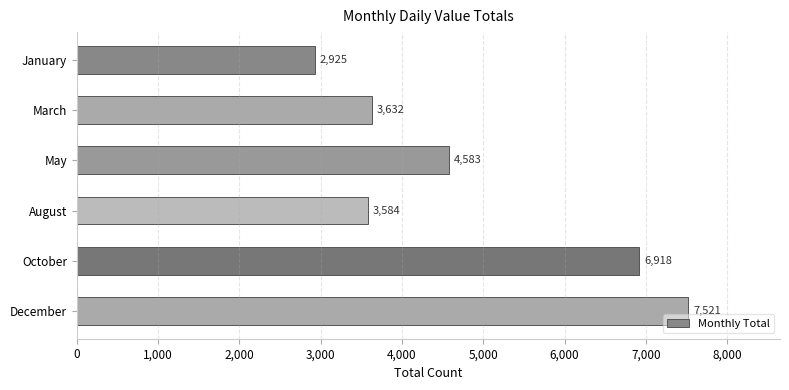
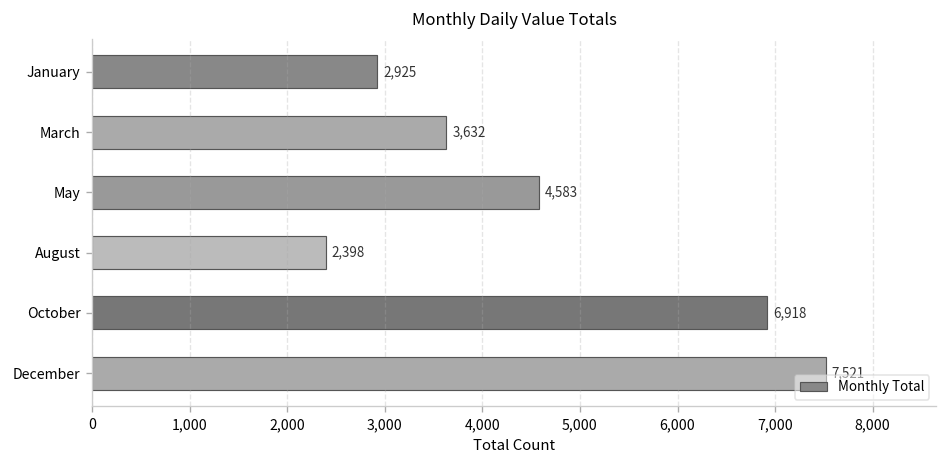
August: 3,584 -> 2,398
